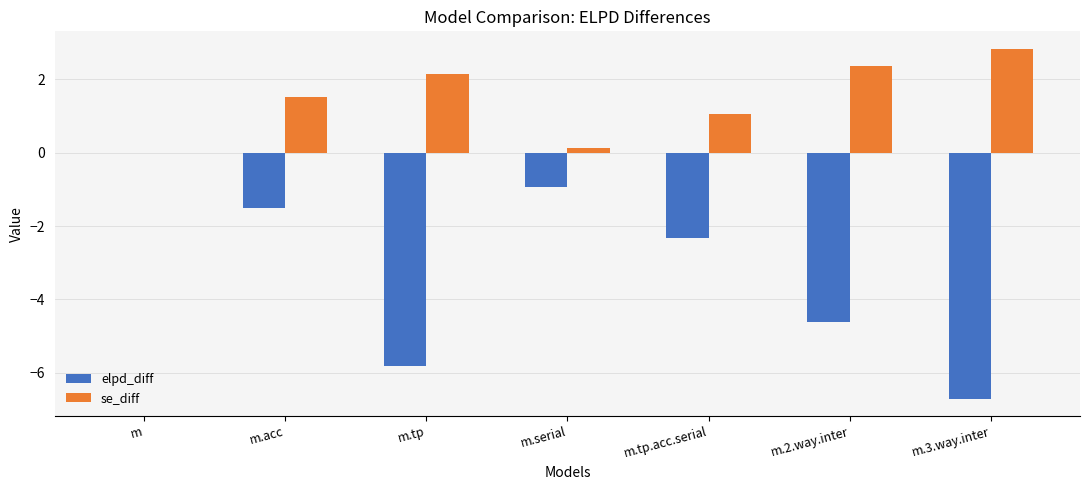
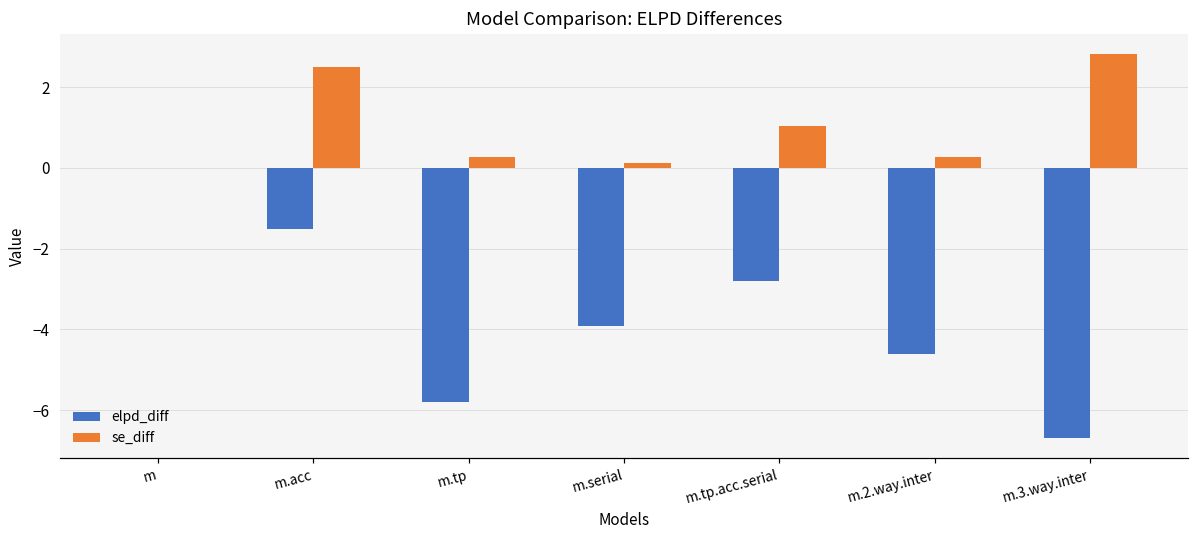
se_diff, m.acc: 1.5 -> 2.5
se_diff, m.tp: 2.1 -> 0.3
elpd_diff, m.serial: -0.9 -> -3.9
elpd_diff, m.tp.acc.serial: -2.3 -> -2.8
se_diff, m.2.way.inter: 2.4 -> 0.3
